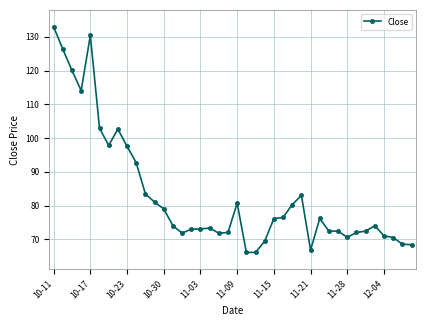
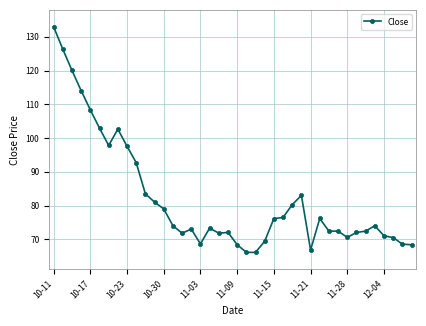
10-17: 130 -> 108
11-03: 73 -> 69
11-09: 81 -> 68
